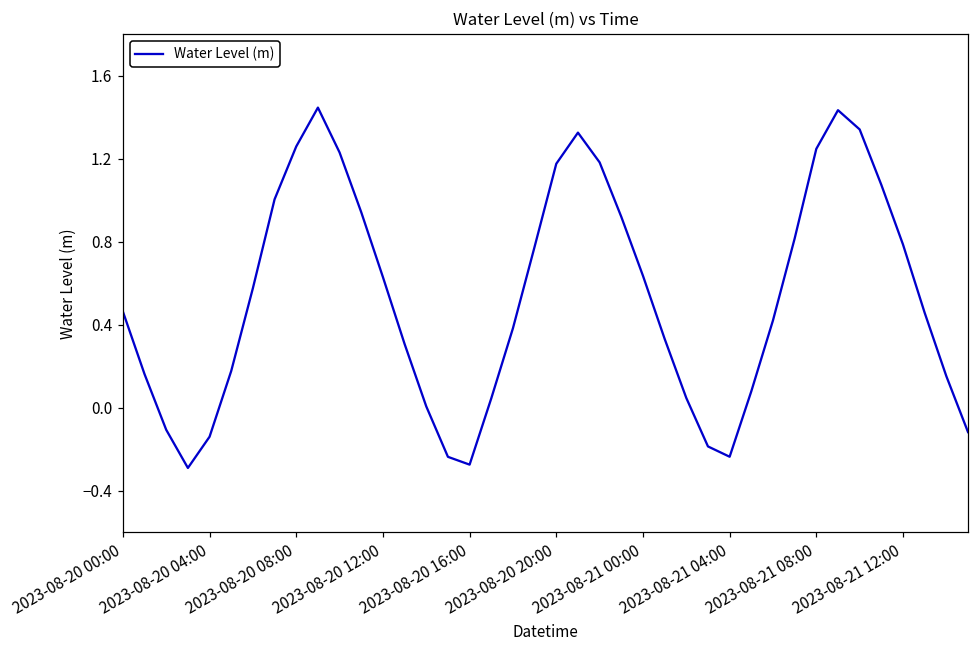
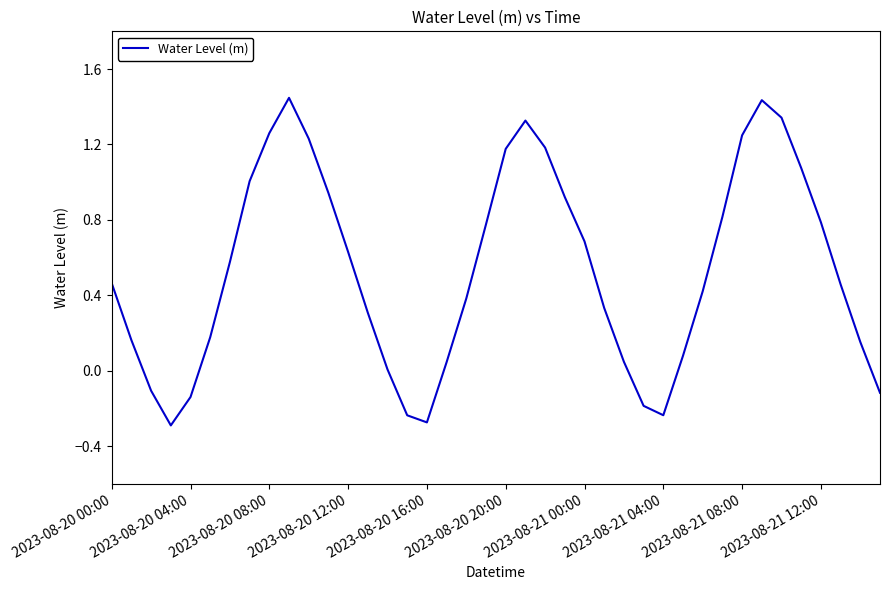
2023-08-21 00:00: 0.64 -> 0.69
